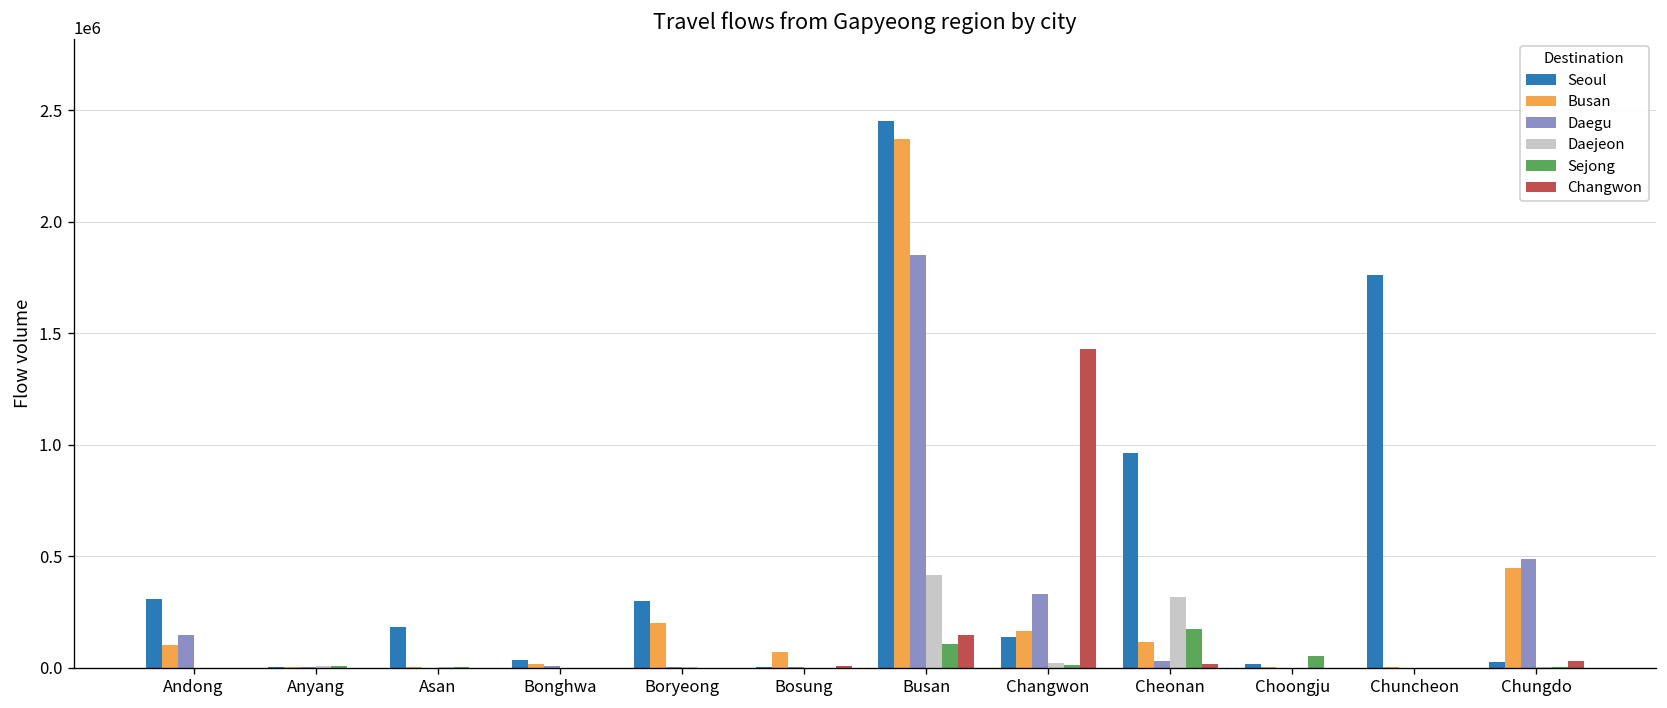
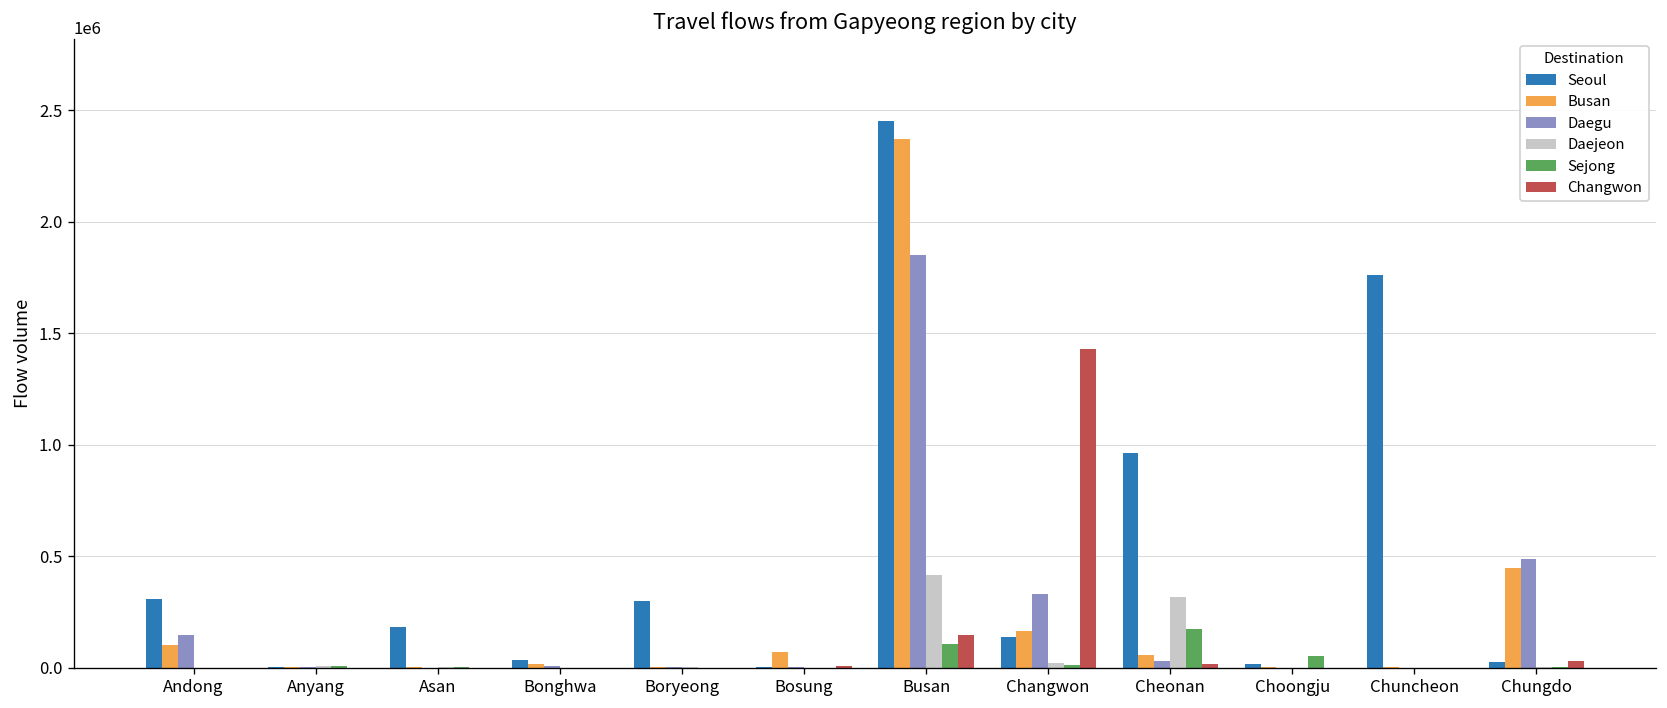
Busan, Boryeong: 200000 -> 0
Busan, Cheonan: 120000 -> 60000
